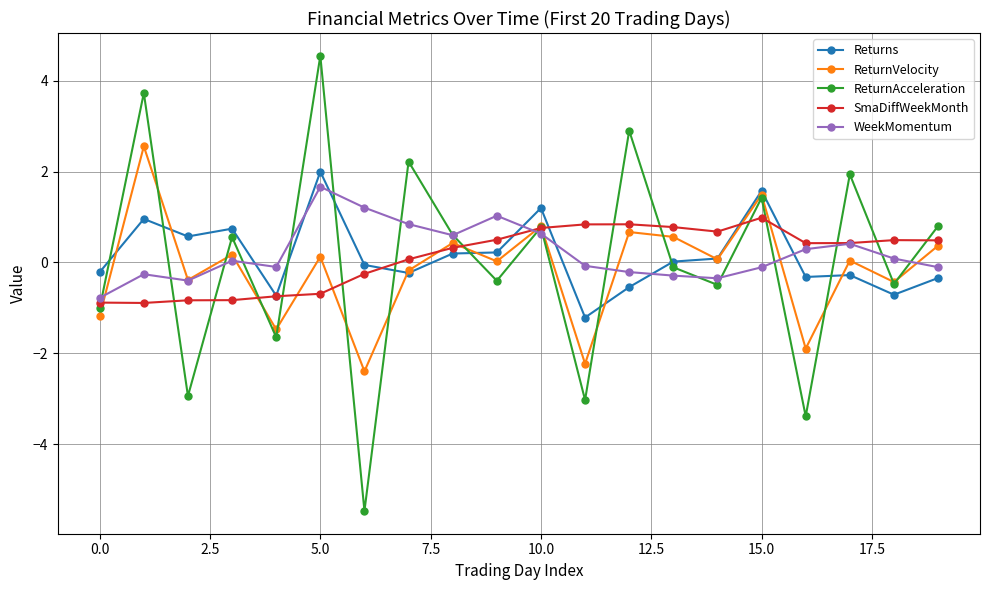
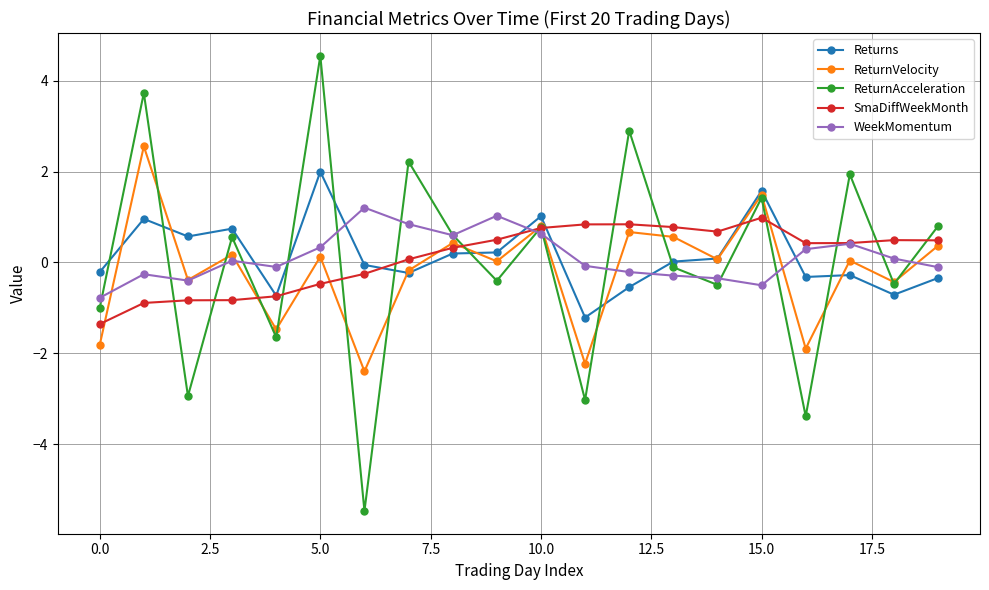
ReturnVelocity, 0.0: -1.2 -> -1.8
SmaDiffWeekMonth, 0.0: -0.9 -> -1.4
SmaDiffWeekMonth, 5.0: -0.7 -> -0.5
WeekMomentum, 5.0: 1.7 -> 0.3
Returns, 10.0: 1.2 -> 1.0
WeekMomentum, 15.0: -0.1 -> -0.5
